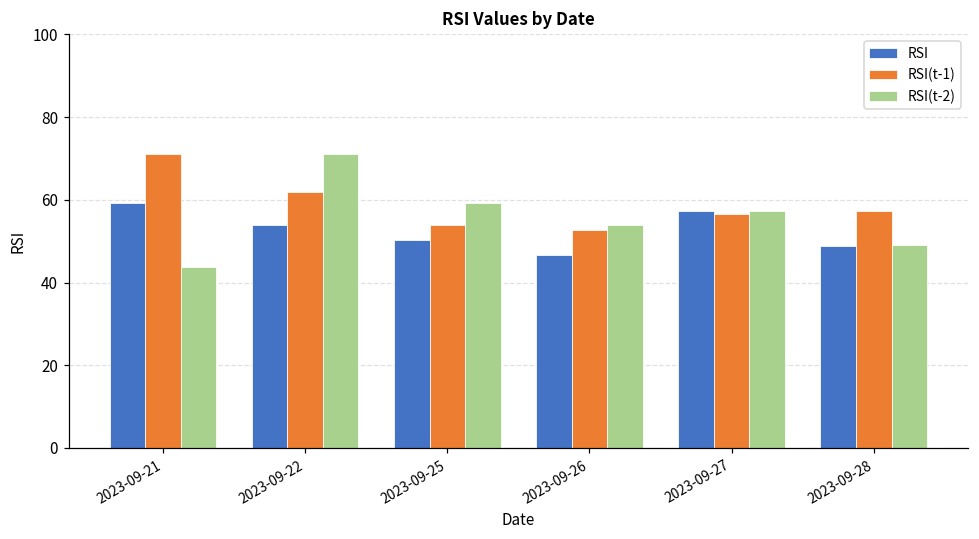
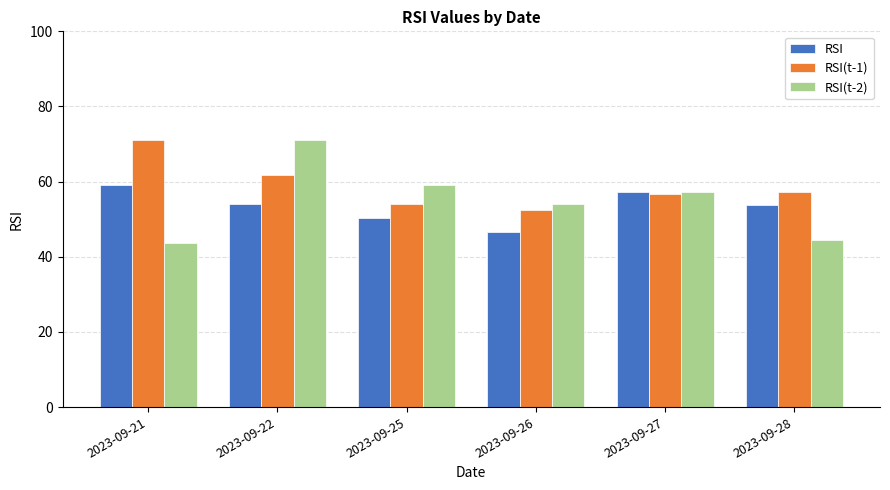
RSI, 2023-09-28: 49 -> 54
RSI(t-2), 2023-09-28: 49 -> 44
